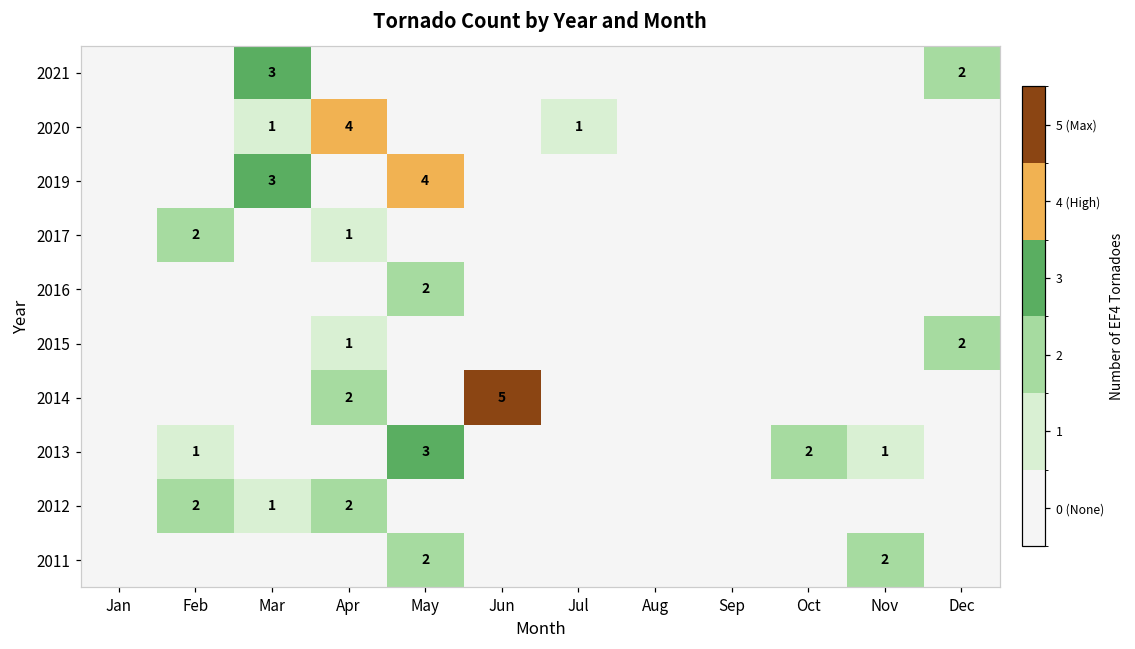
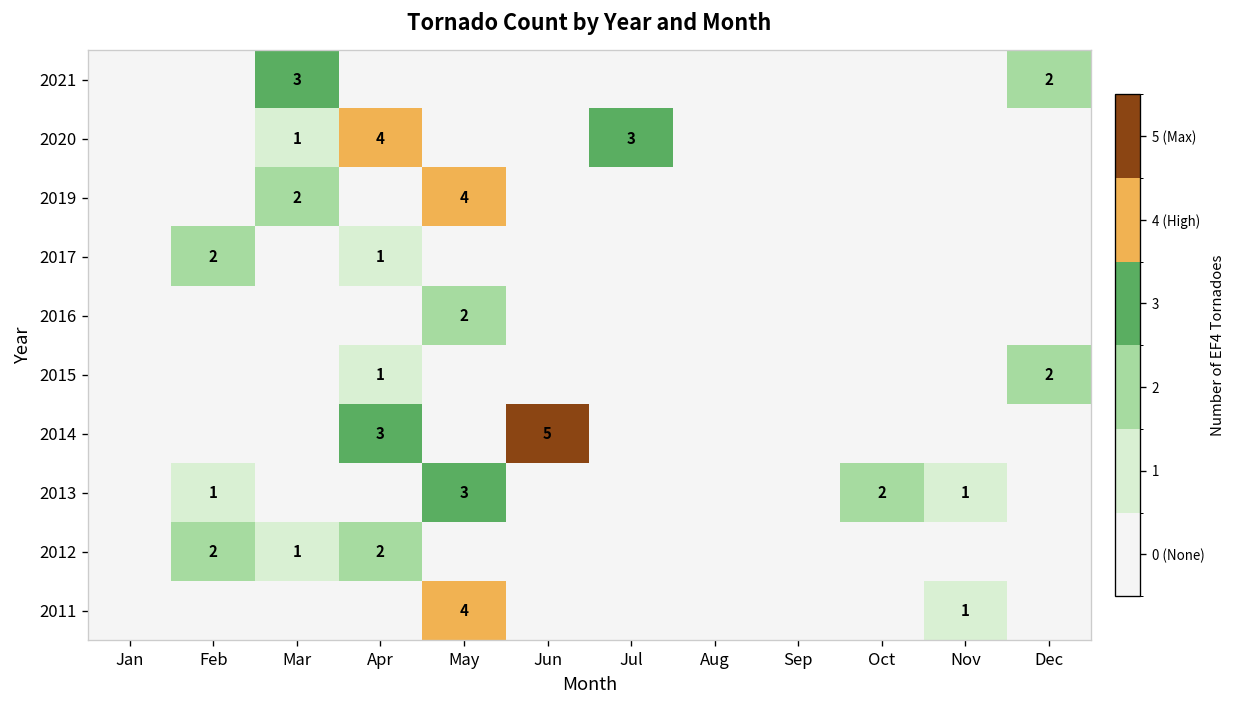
2020, Jul: 1 -> 3
2019, Mar: 3 -> 2
2014, Apr: 2 -> 3
2011, May: 2 -> 4
2011, Nov: 2 -> 1
